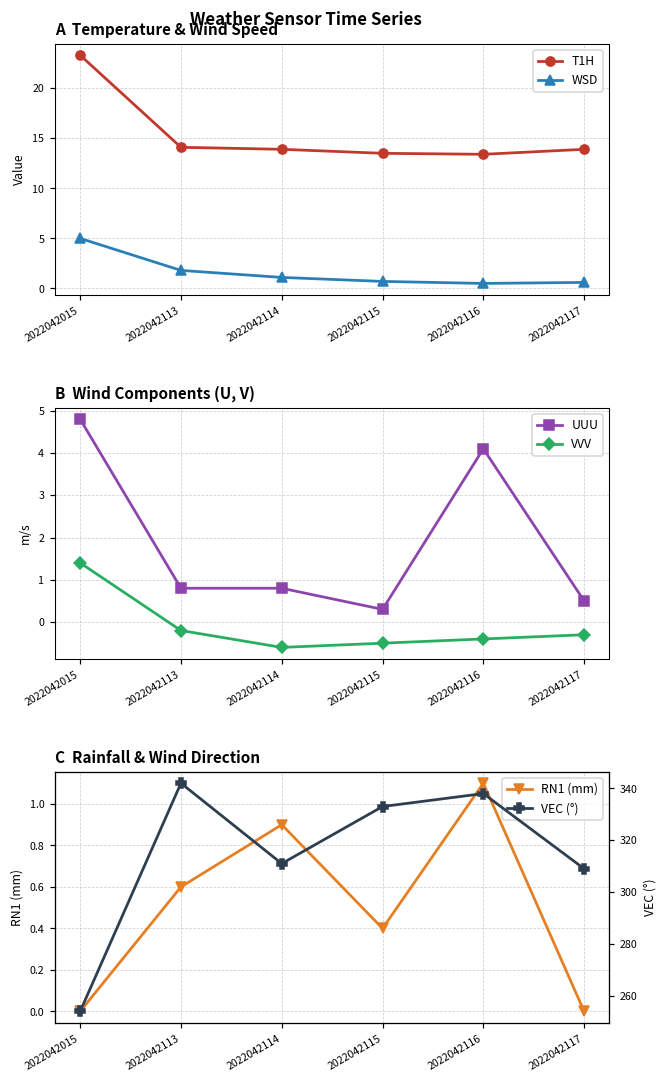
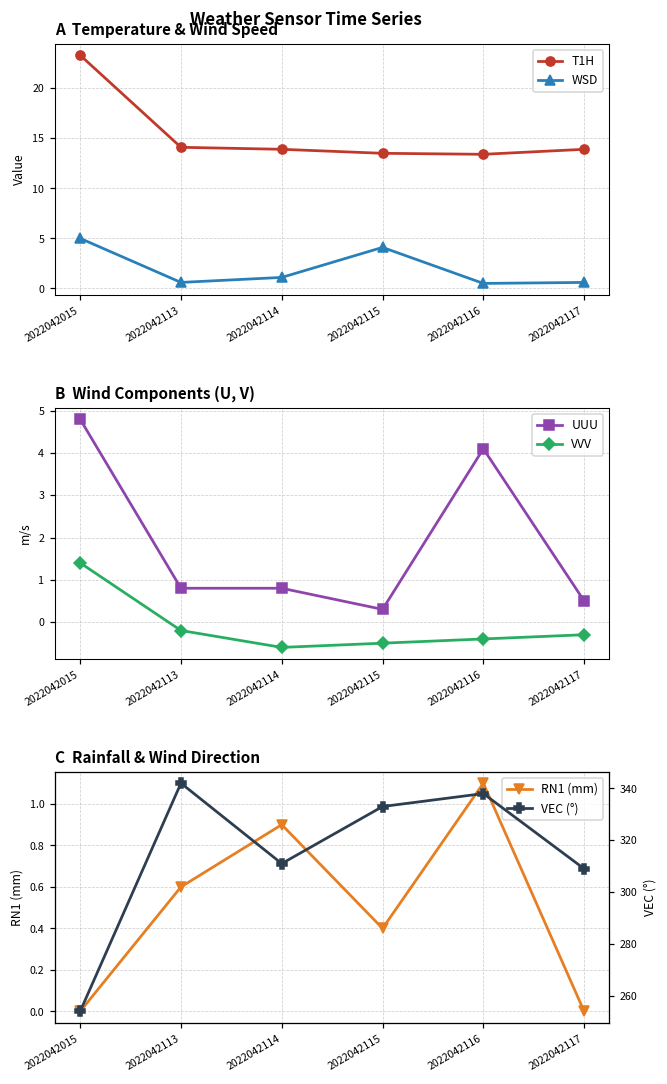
A Temperature & Wind Speed, WSD, 2022042113: 2 -> 1
A Temperature & Wind Speed, WSD, 2022042115: 1 -> 4
